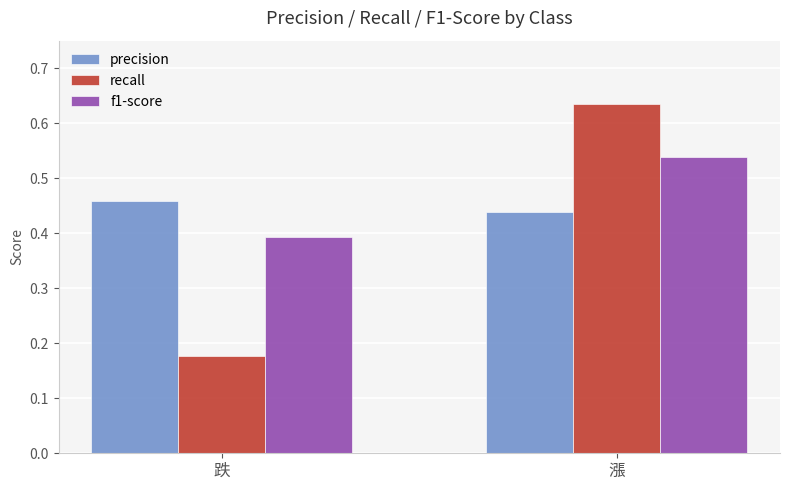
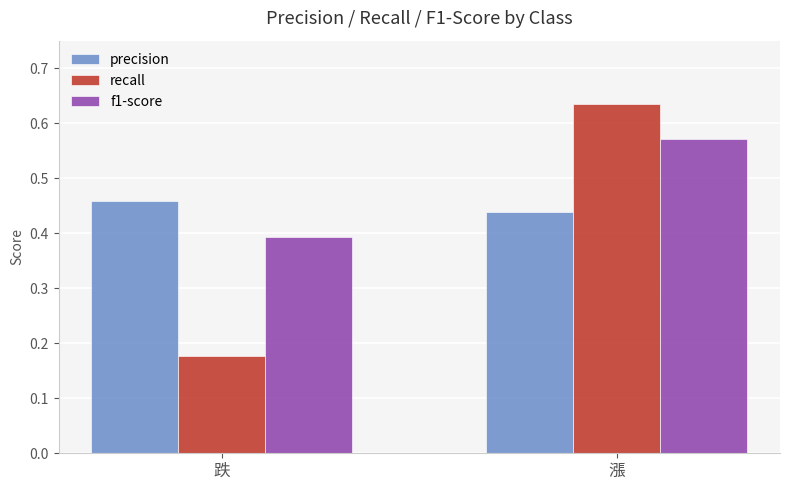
f1-score, 漲: 0.54 -> 0.57
